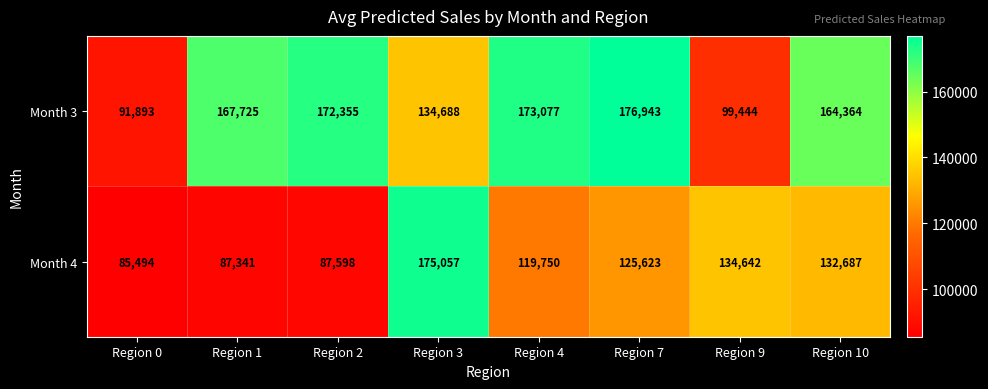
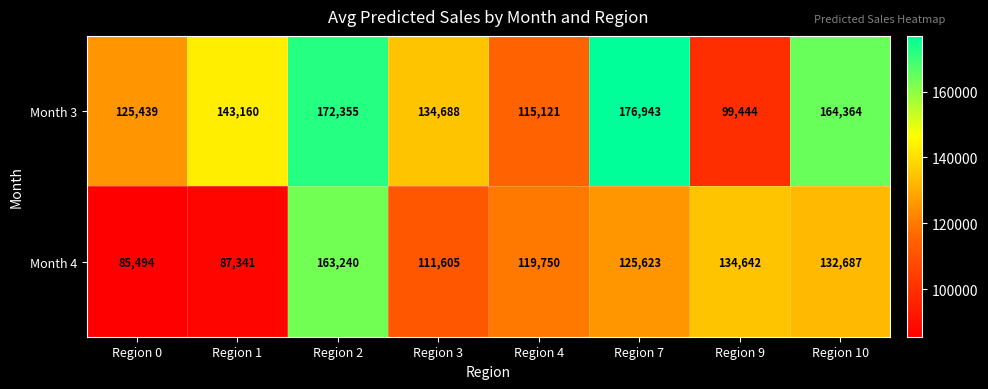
Month 3, Region 0: 91,893 -> 125,439
Month 3, Region 1: 167,725 -> 143,160
Month 3, Region 4: 173,077 -> 115,121
Month 4, Region 2: 87,598 -> 163,240
Month 4, Region 3: 175,057 -> 111,605
